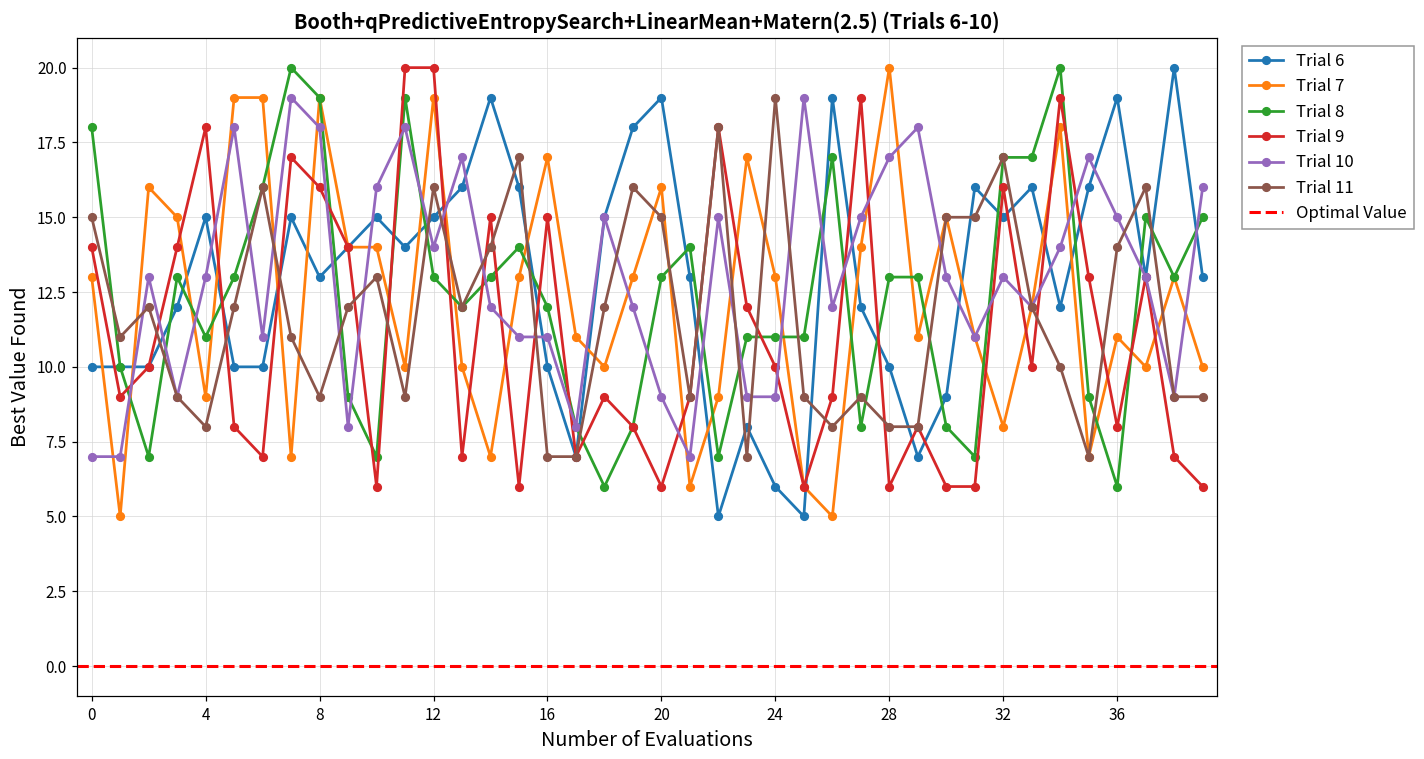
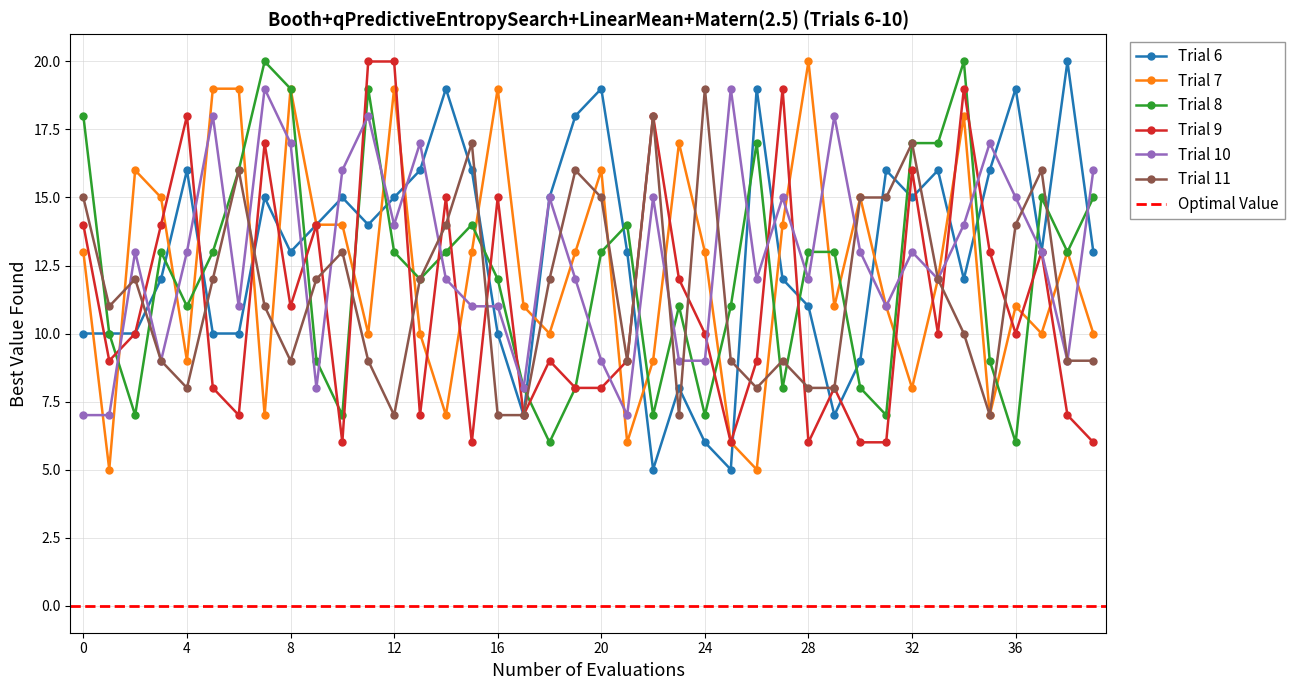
Trial 6, 4: 15 -> 16
Trial 9, 8: 16 -> 11
Trial 10, 8: 18 -> 17
Trial 11, 12: 16 -> 7
Trial 7, 16: 17 -> 19
Trial 9, 20: 6 -> 8
Trial 8, 24: 11 -> 7
Trial 6, 28: 10 -> 11
Trial 10, 28: 17 -> 12
Trial 9, 36: 8 -> 10
